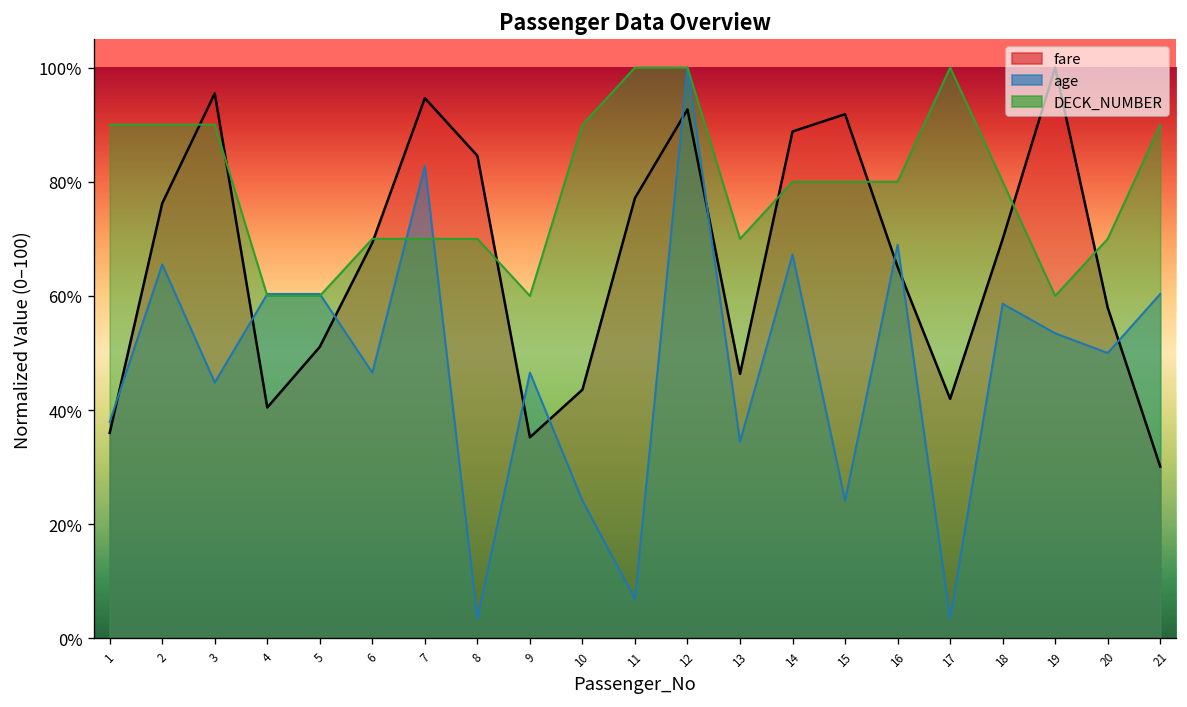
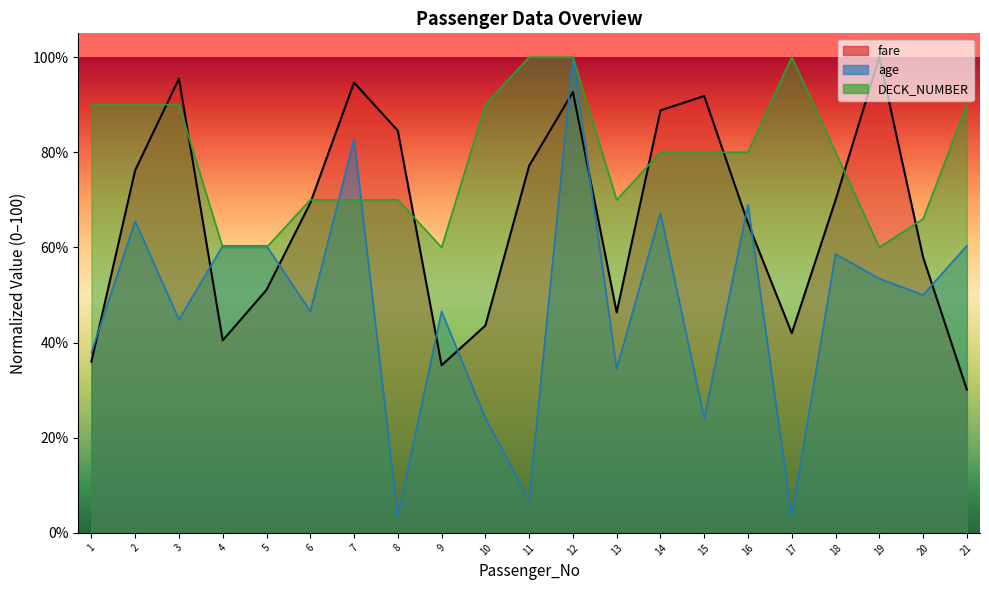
DECK_NUMBER, 20: 70% -> 66%
